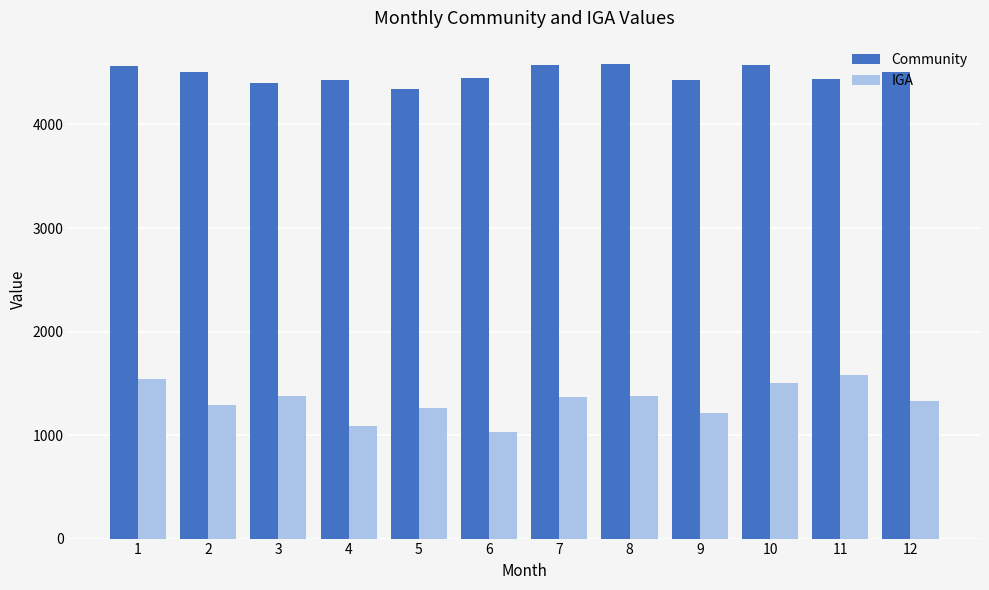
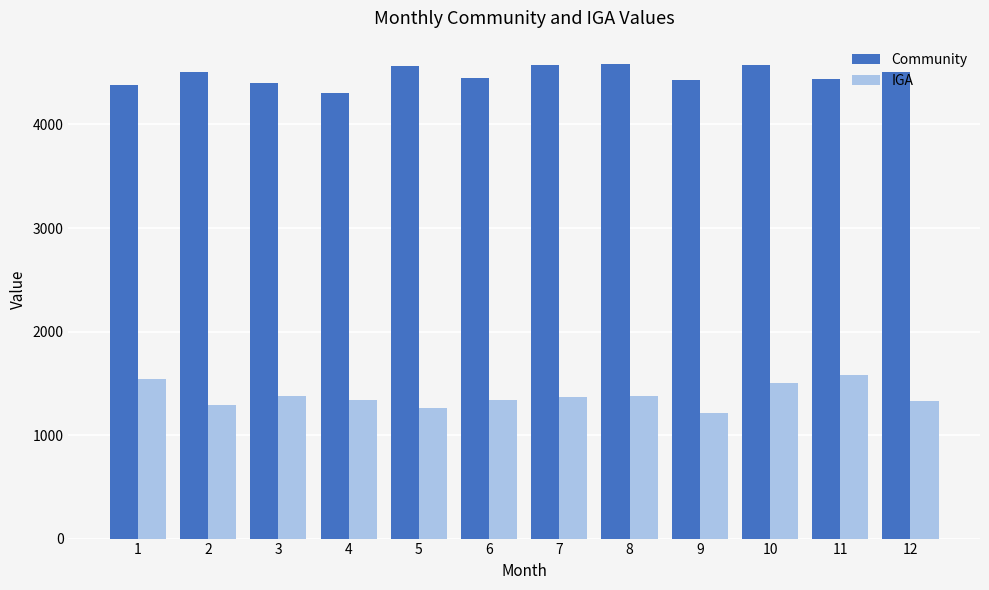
Community, 1: 4570 -> 4380
Community, 4: 4430 -> 4300
IGA, 4: 1090 -> 1340
Community, 5: 4340 -> 4570
IGA, 6: 1030 -> 1340
